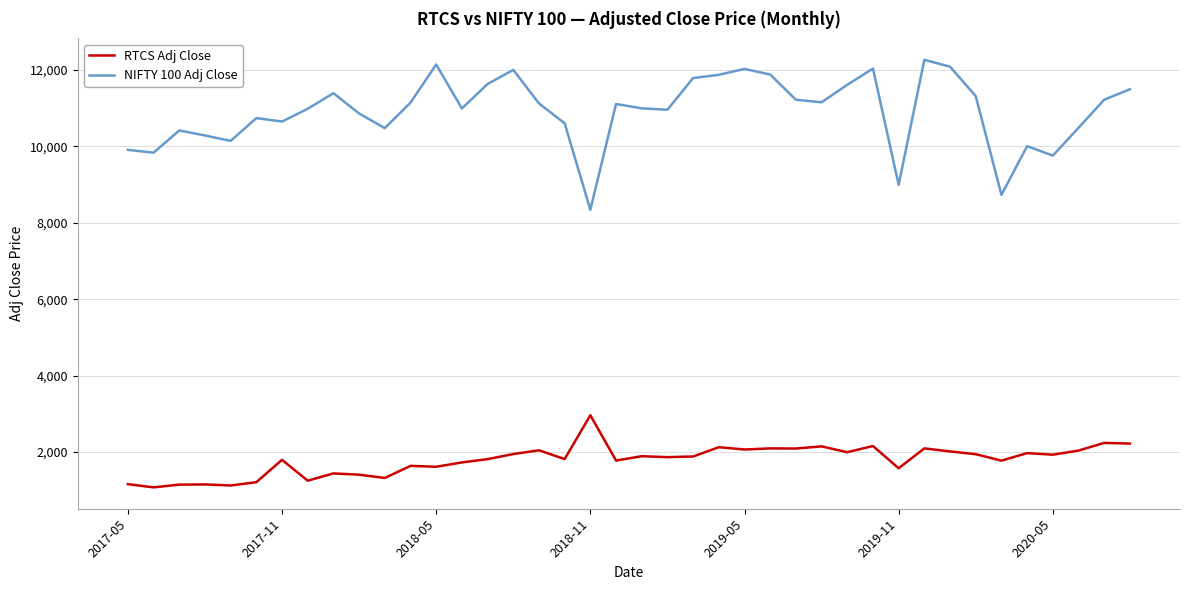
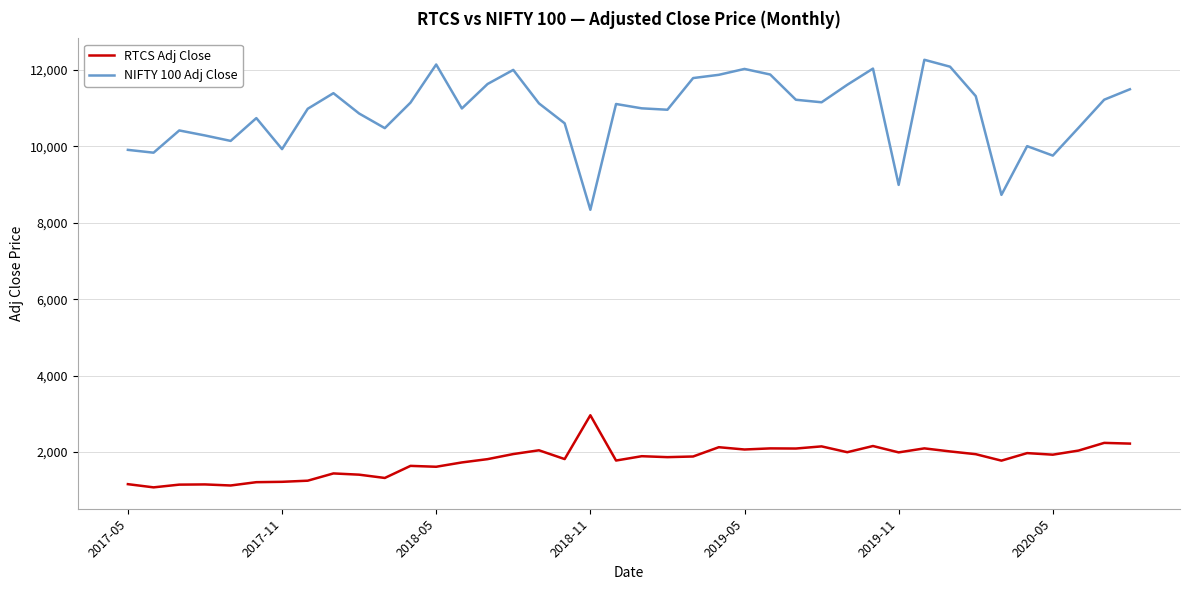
RTCS Adj Close, 2017-11: 1,800 -> 1,200
NIFTY 100 Adj Close, 2017-11: 10,700 -> 9,900
RTCS Adj Close, 2019-11: 1,600 -> 2,000
